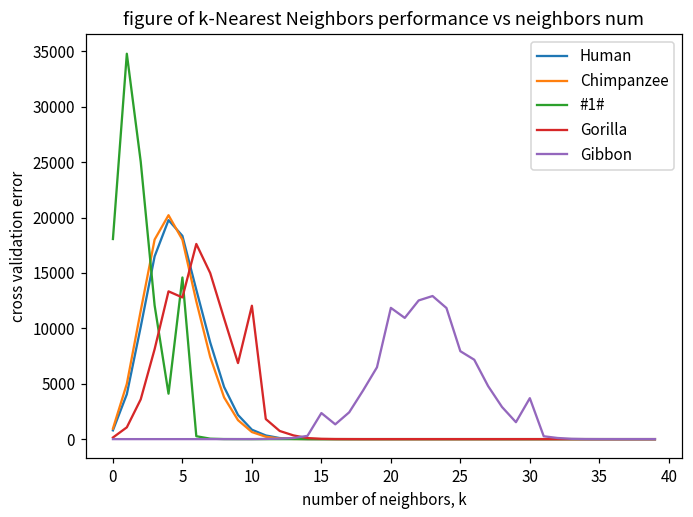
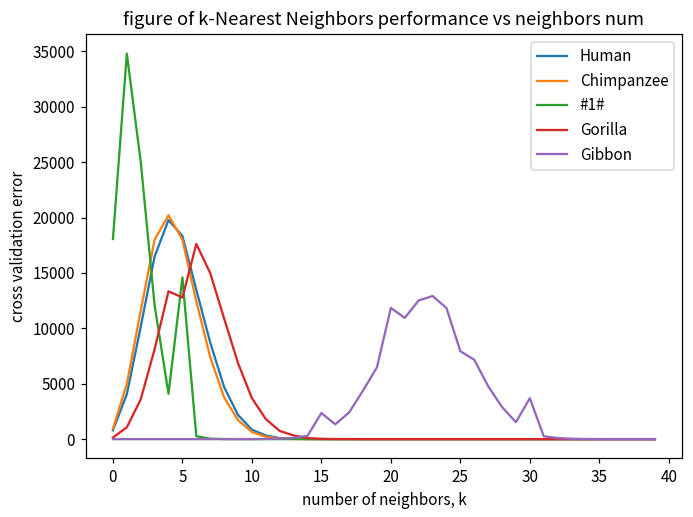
Gorilla, 10: 12000 -> 3700
